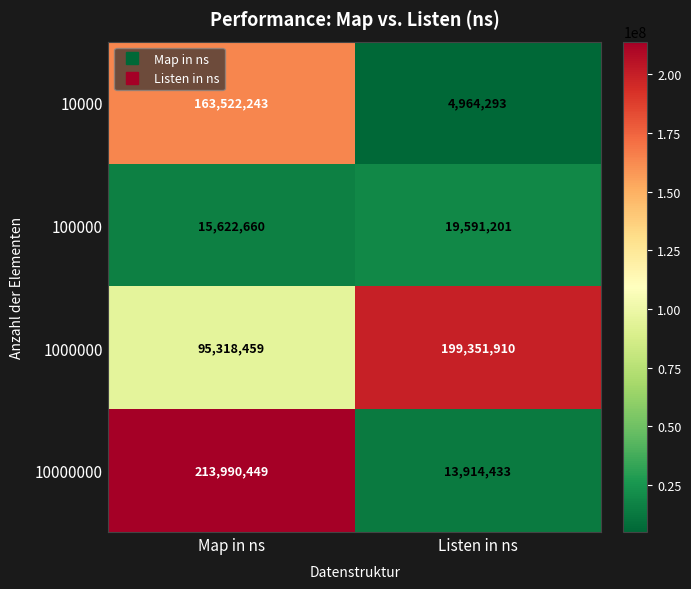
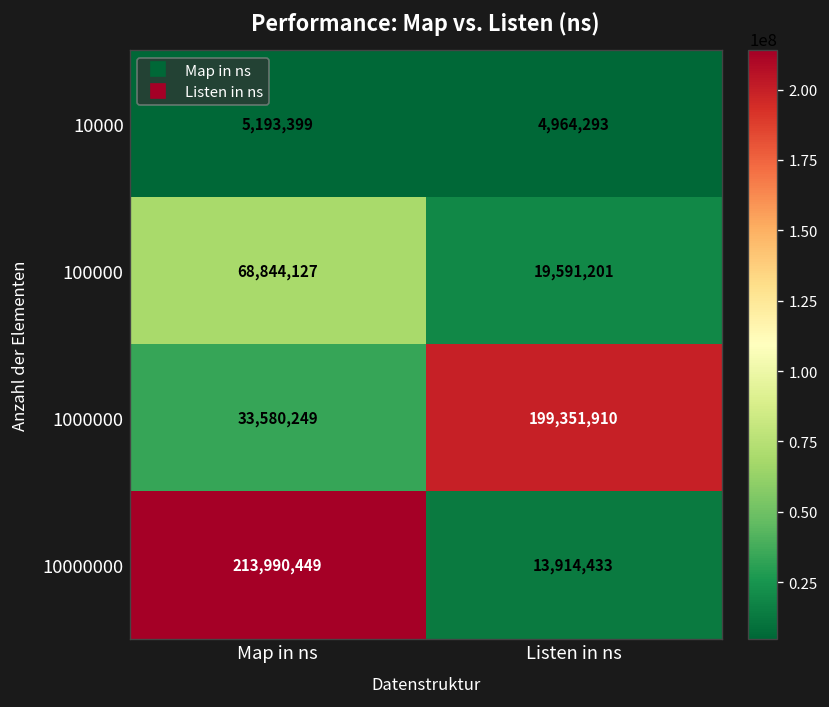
10000, Map in ns: 163,522,243 -> 5,193,399
100000, Map in ns: 15,622,660 -> 68,844,127
1000000, Map in ns: 95,318,459 -> 33,580,249
